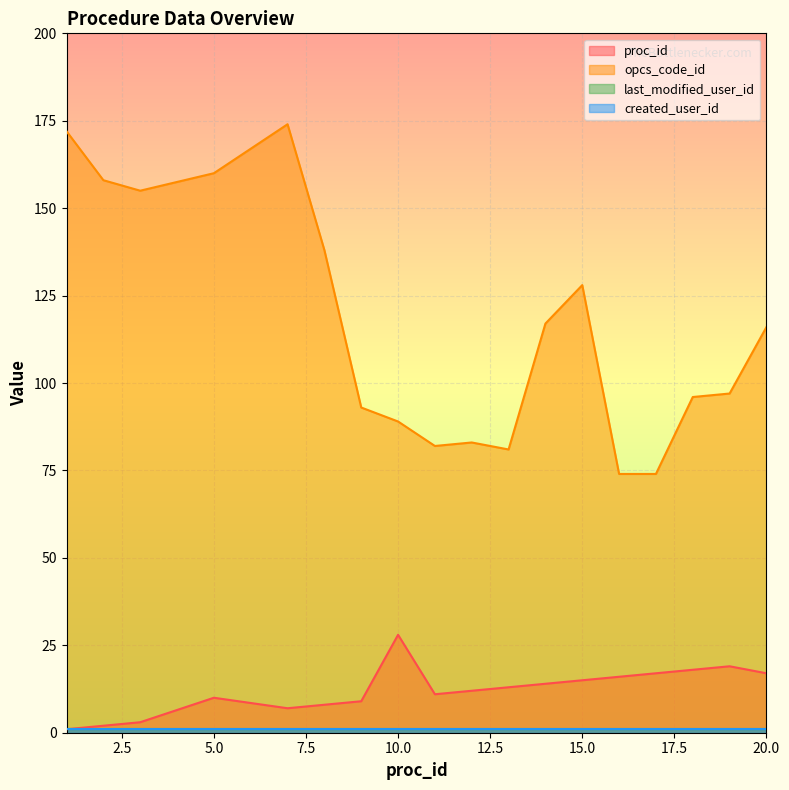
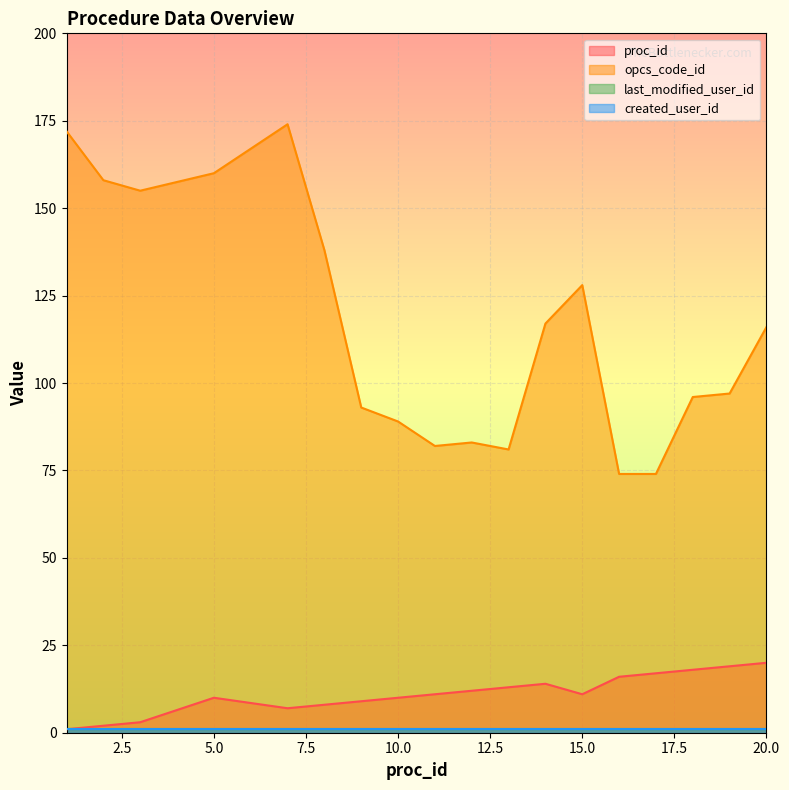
proc_id, 10.0: 28 -> 10
proc_id, 15.0: 15 -> 11
proc_id, 20.0: 17 -> 20
